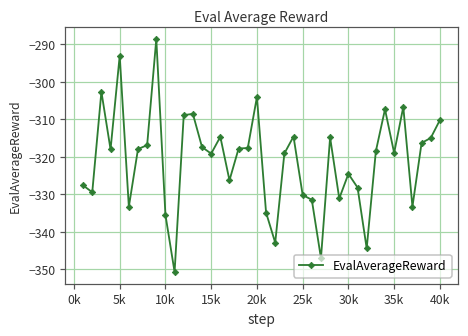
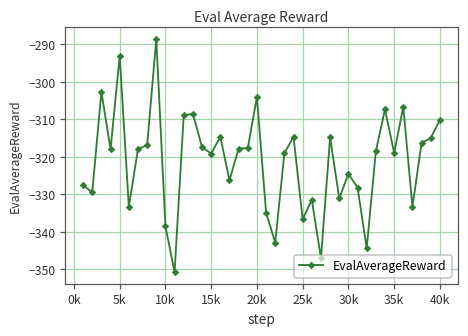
10k: -335 -> -339
25k: -330 -> -337
